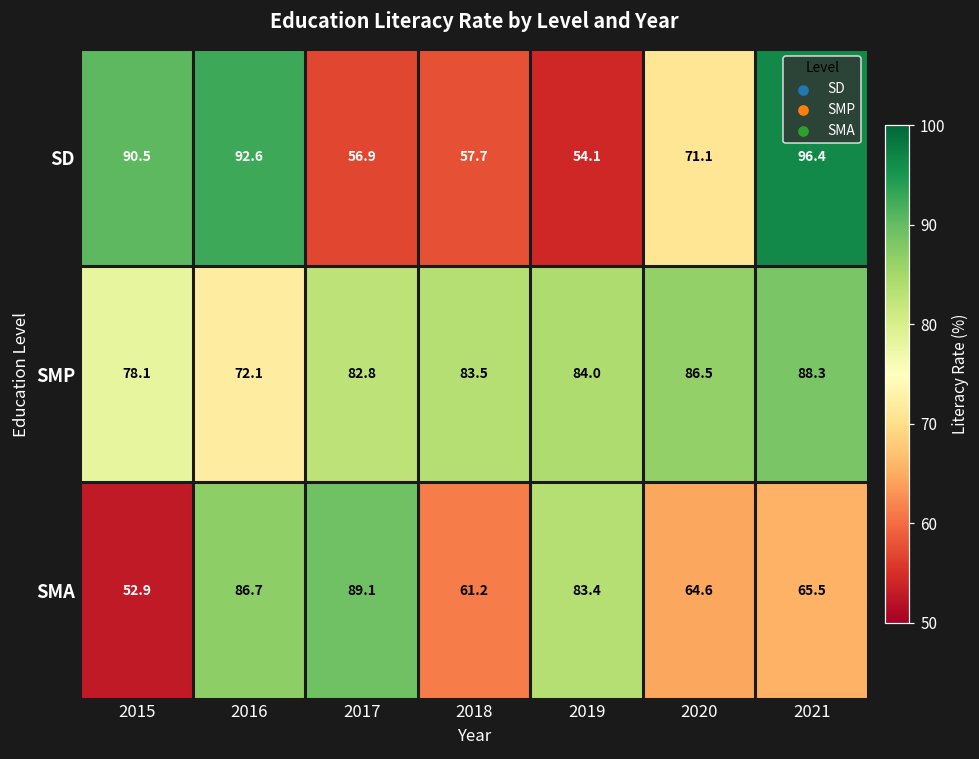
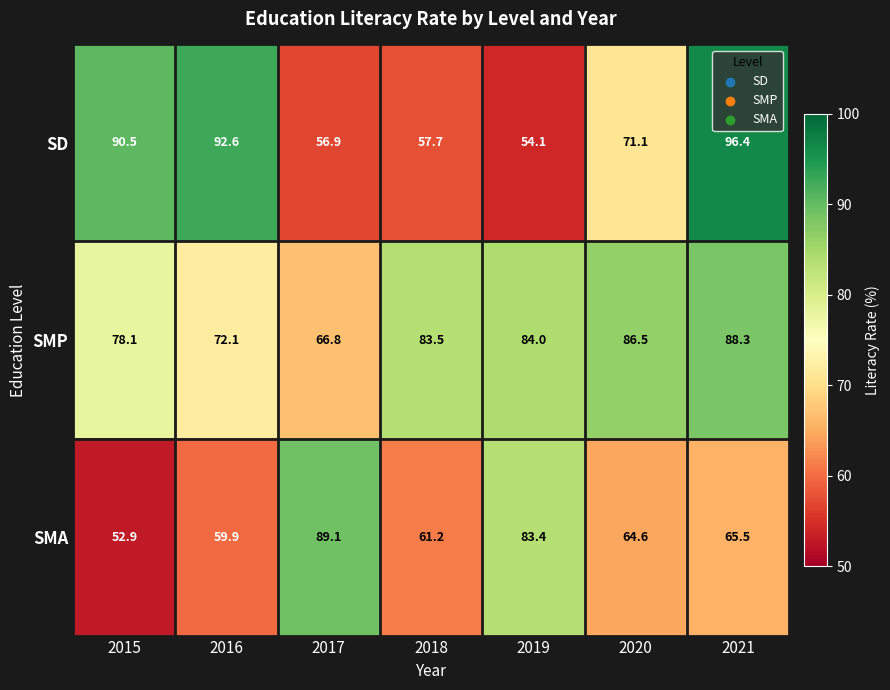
SMP, 2017: 82.8 -> 66.8
SMA, 2016: 86.7 -> 59.9
